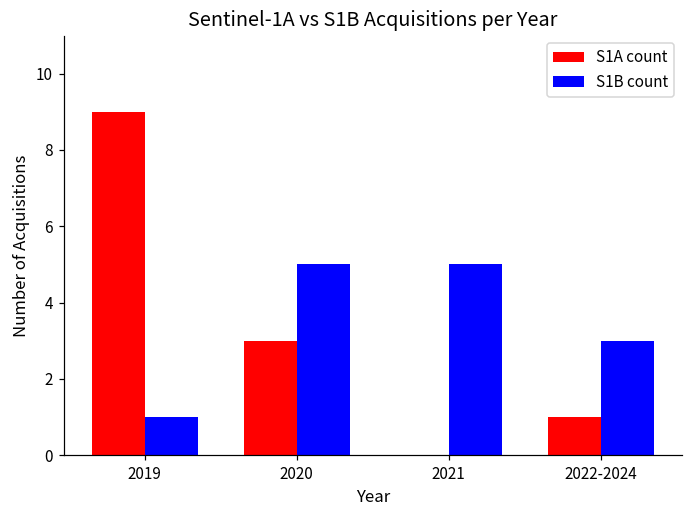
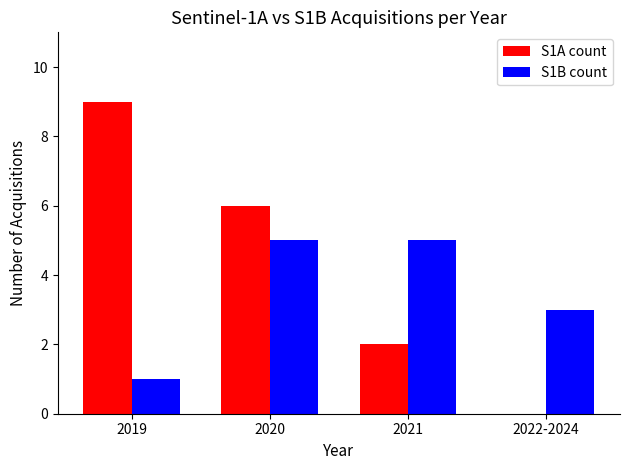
S1A count, 2020: 3 -> 6
S1A count, 2021: 0 -> 2
S1A count, 2022-2024: 1 -> 0
